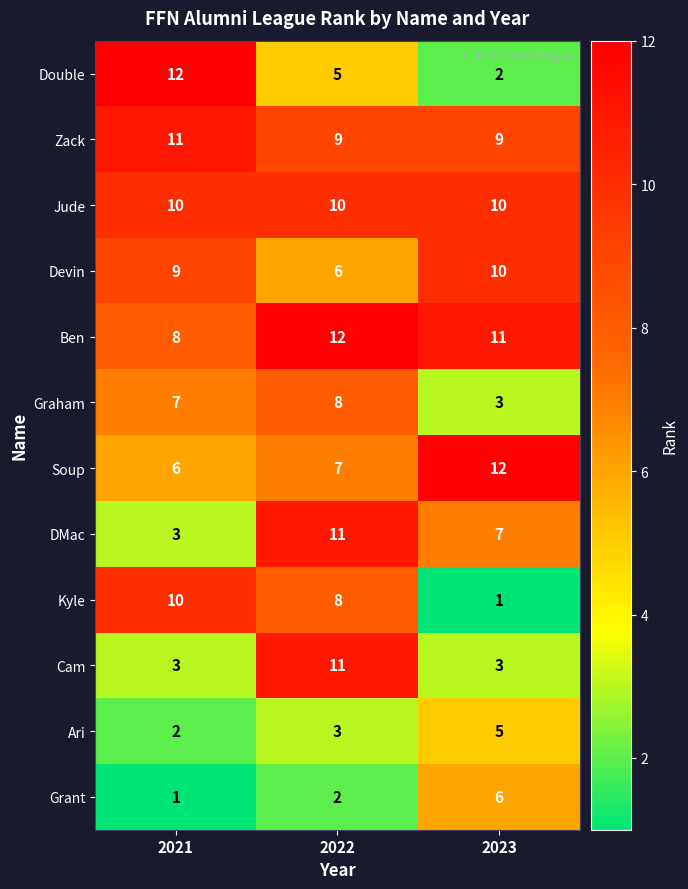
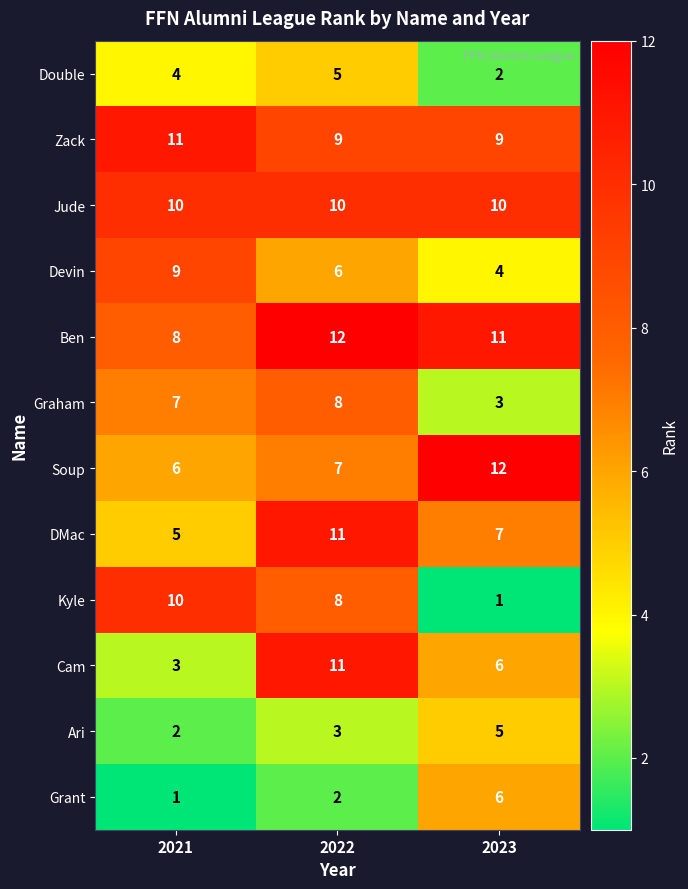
Double, 2021: 12 -> 4
Devin, 2023: 10 -> 4
DMac, 2021: 3 -> 5
Cam, 2023: 3 -> 6
